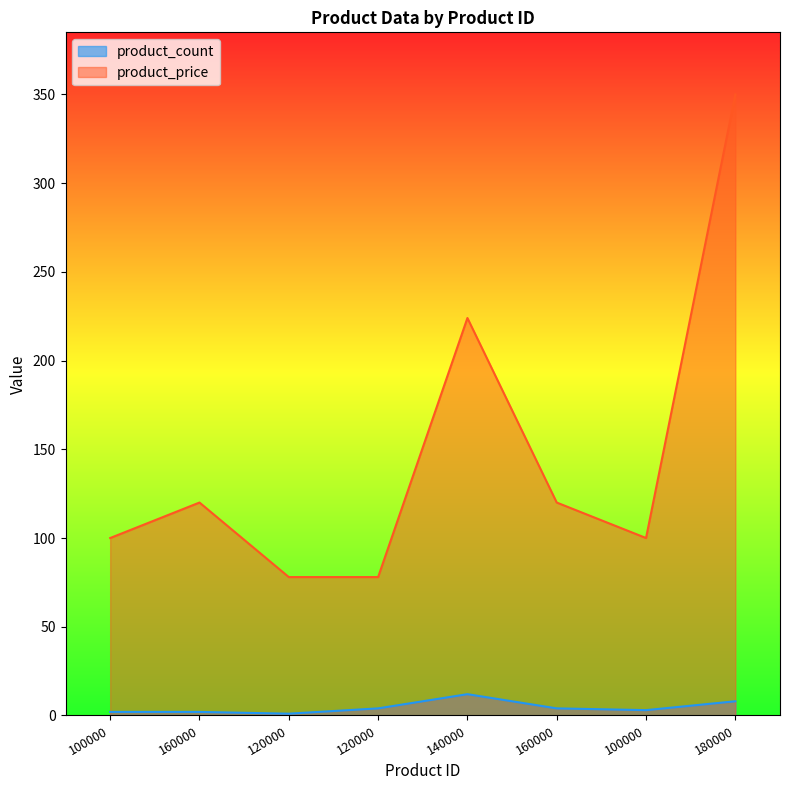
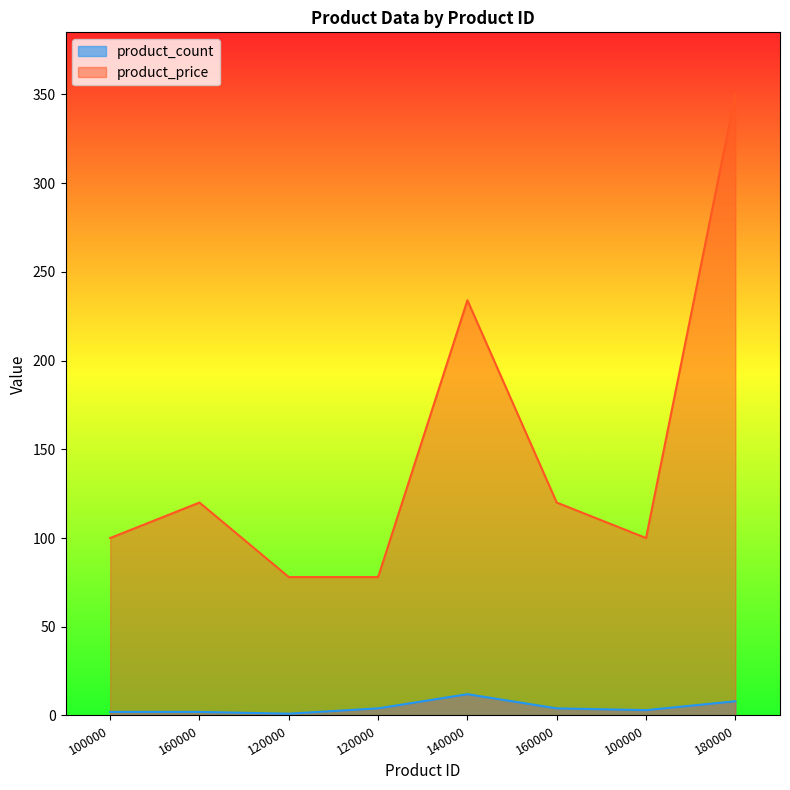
product_price, 140000: 224 -> 234
